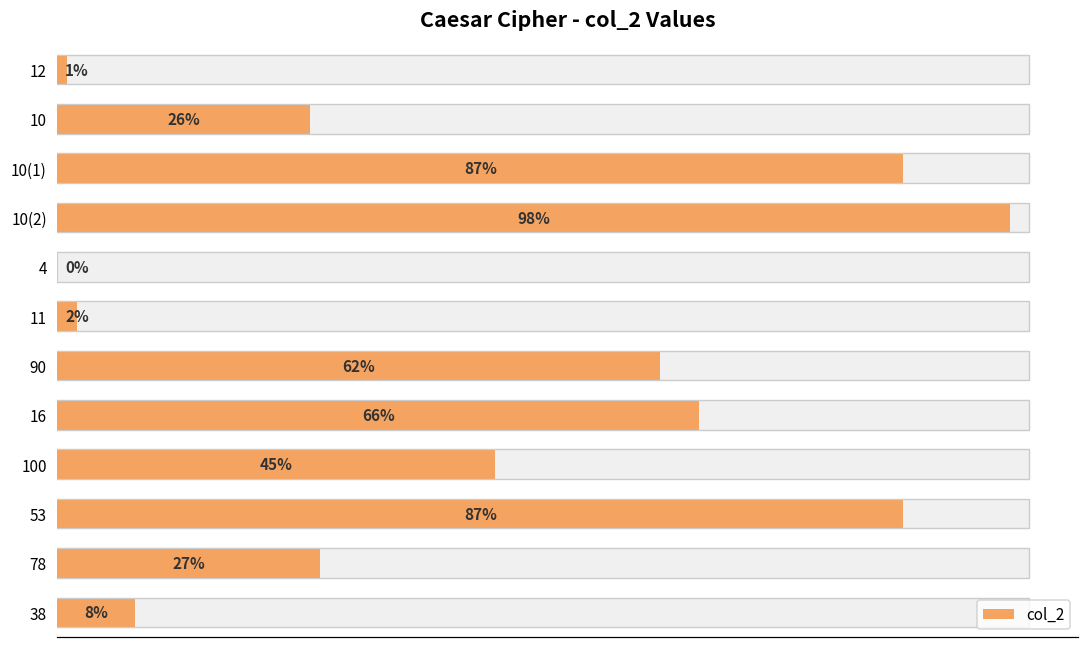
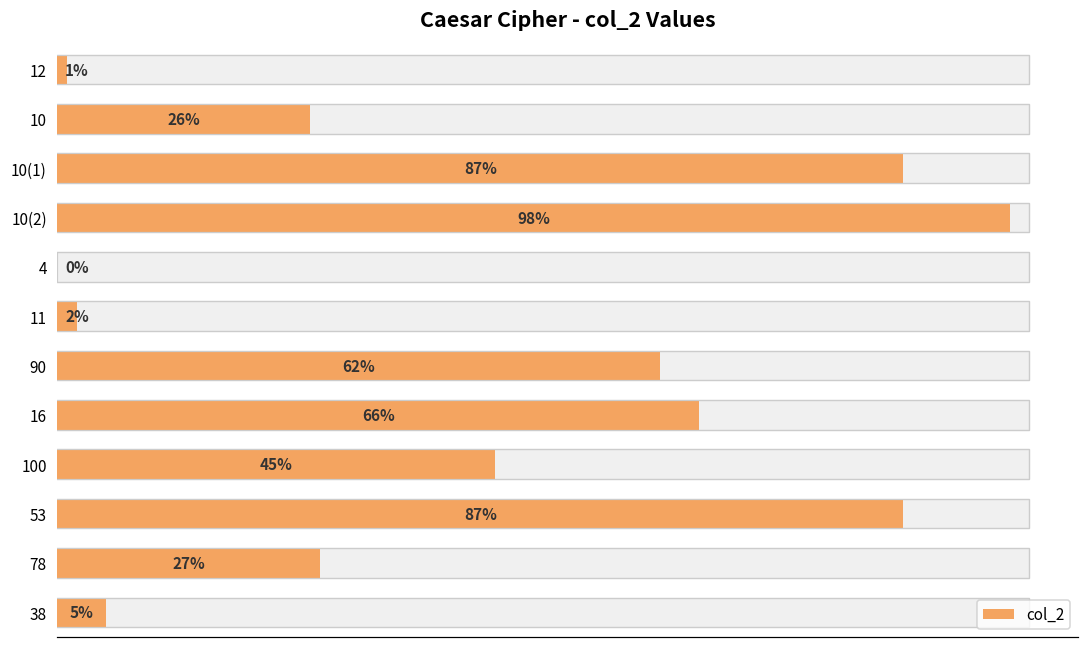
col_2, 38: 8% -> 5%
